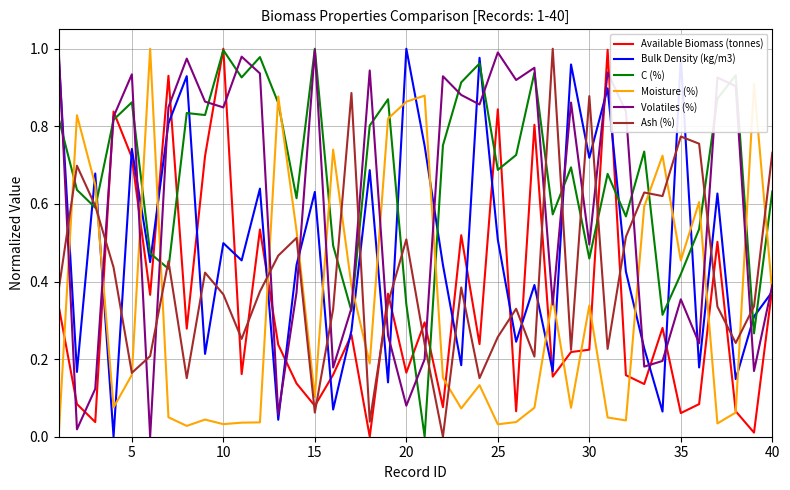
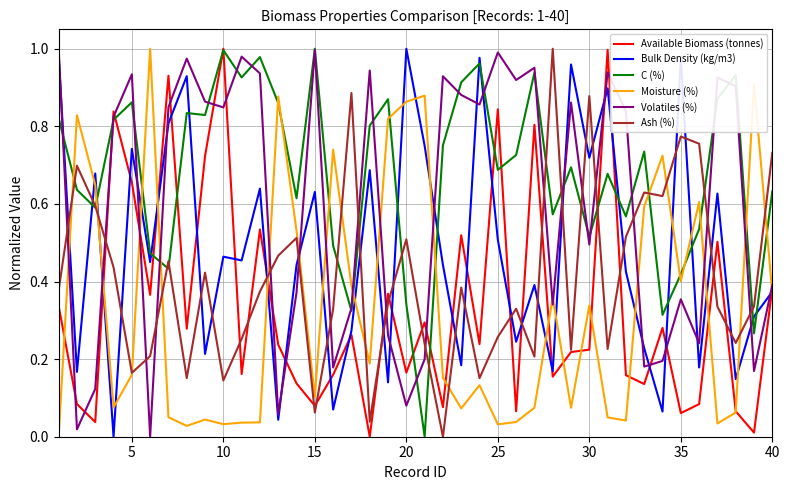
Available Biomass (tonnes), 5: 0.72 -> 0.66
Bulk Density (kg/m3), 10: 0.50 -> 0.46
Ash (%), 10: 0.37 -> 0.14
C (%), 30: 0.46 -> 0.52
Moisture (%), 35: 0.45 -> 0.40
